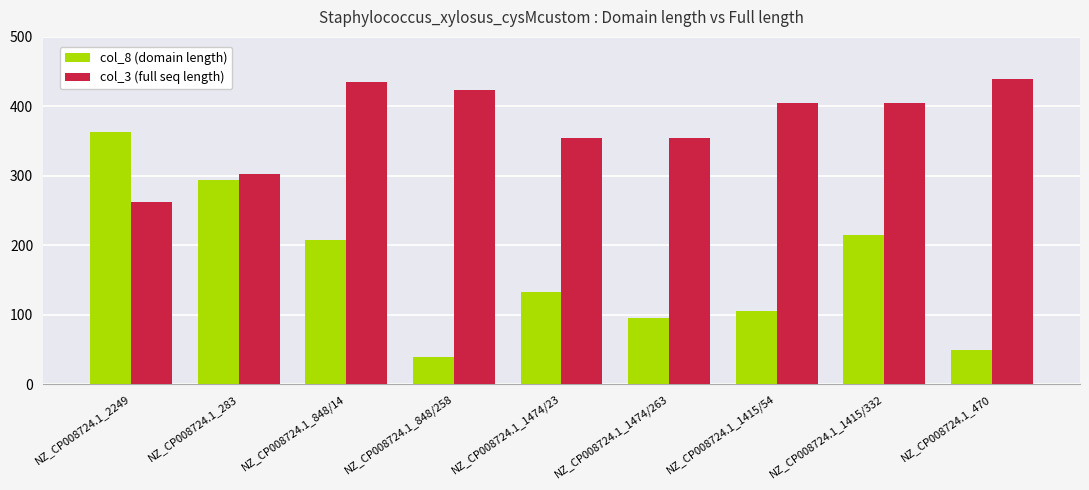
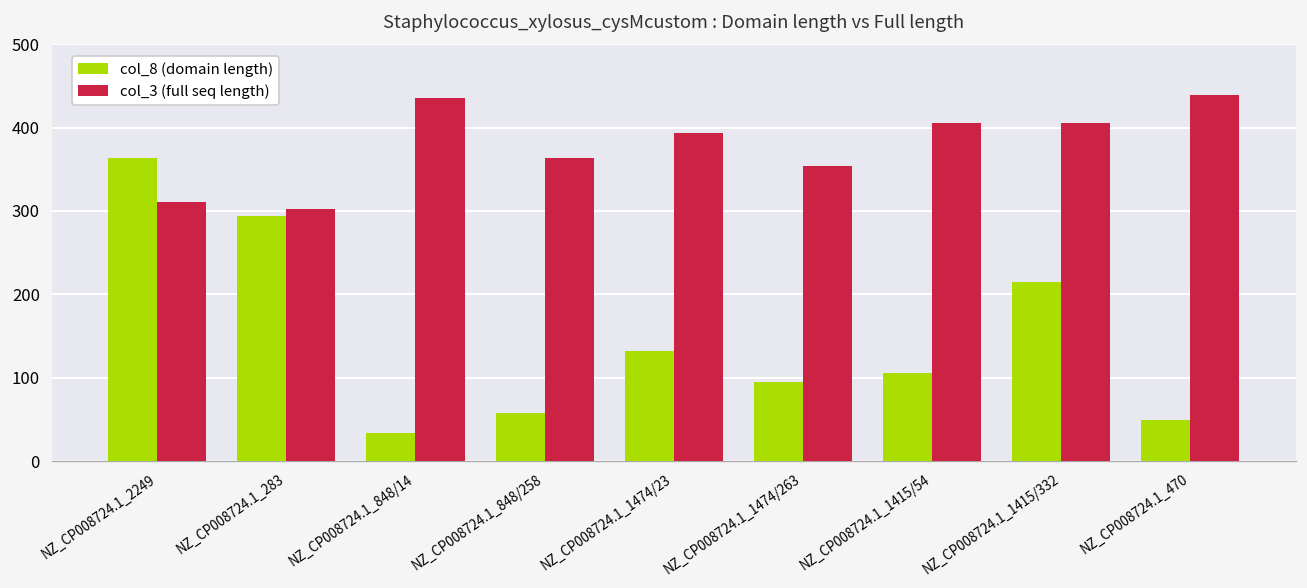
col_3 (full seq length), NZ_CP008724.1_2249: 260 -> 310
col_8 (domain length), NZ_CP008724.1_848/14: 210 -> 30
col_8 (domain length), NZ_CP008724.1_848/258: 40 -> 60
col_3 (full seq length), NZ_CP008724.1_848/258: 420 -> 360
col_3 (full seq length), NZ_CP008724.1_1474/23: 350 -> 390
